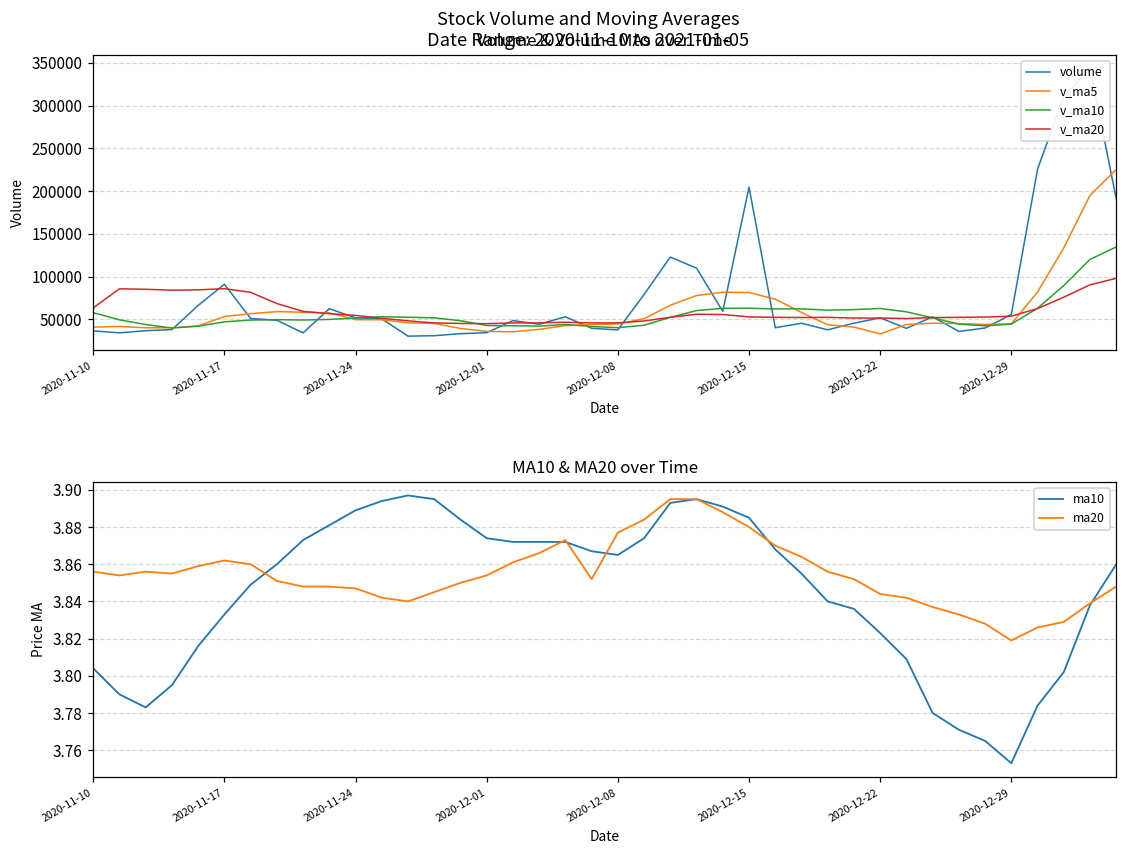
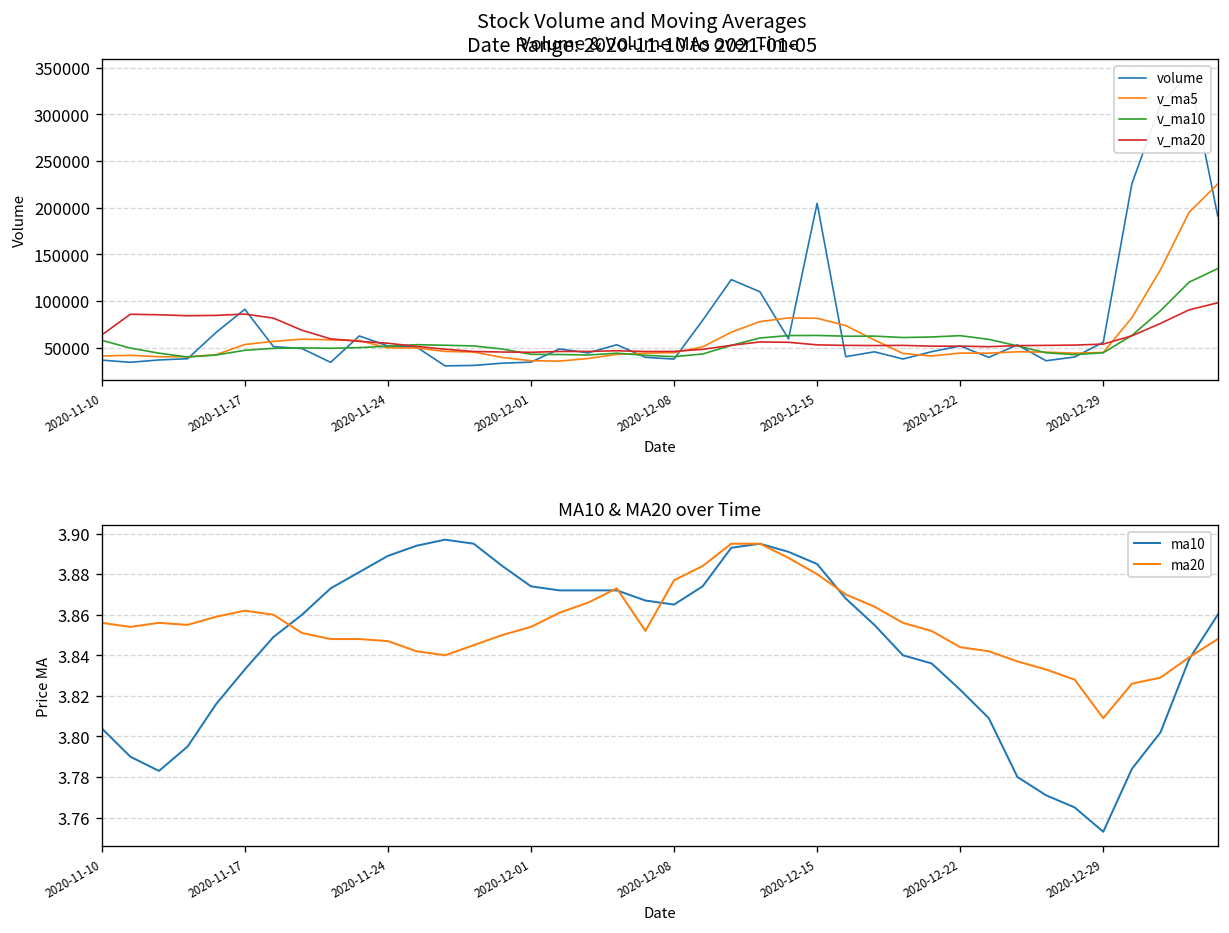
Volume & Volume MAs over Time, v_ma5, 2020-12-22: 30000 -> 40000
MA10 & MA20 over Time, ma20, 2020-12-29: 3.819 -> 3.809
